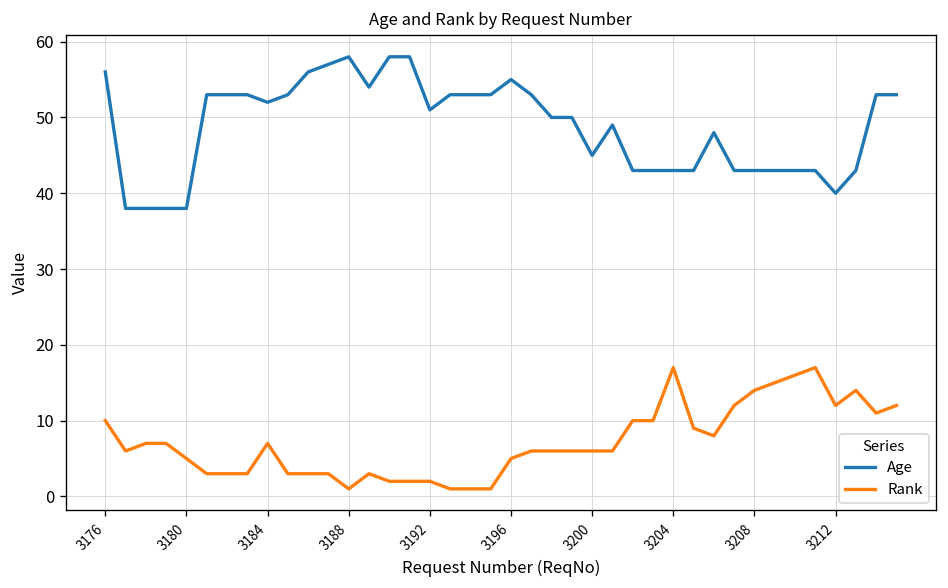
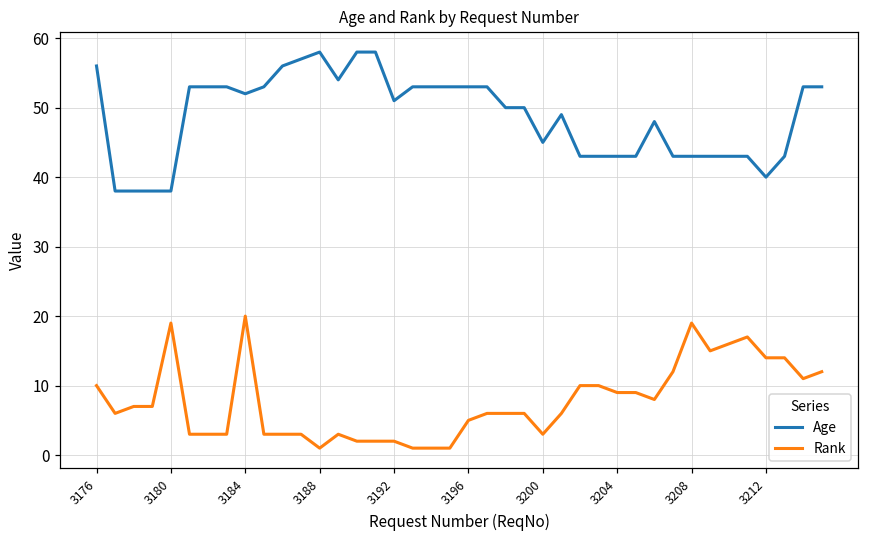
Rank, 3180: 5 -> 19
Rank, 3184: 7 -> 20
Age, 3196: 55 -> 53
Rank, 3200: 6 -> 3
Rank, 3204: 17 -> 9
Rank, 3208: 14 -> 19
Rank, 3212: 12 -> 14
